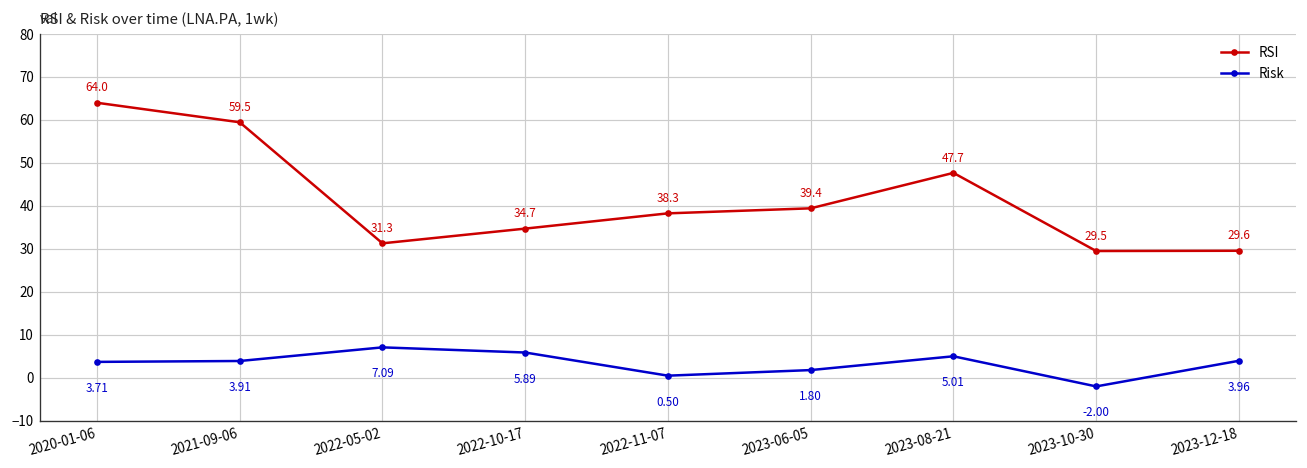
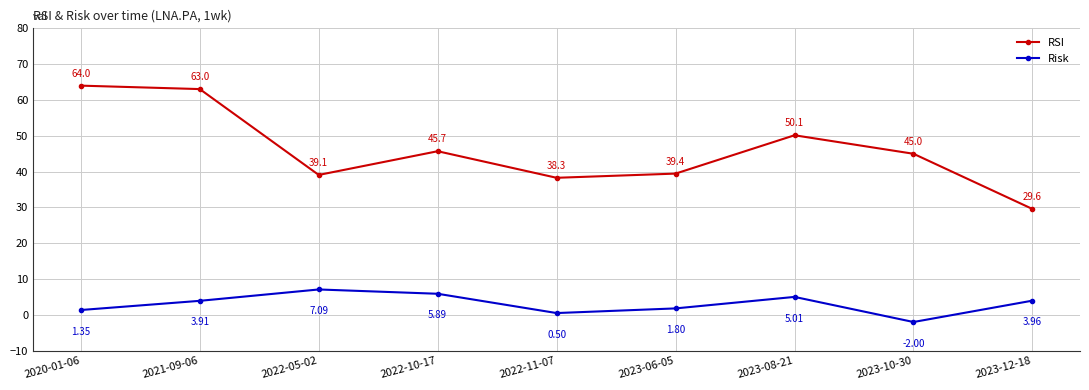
Risk, 2020-01-06: 3.71 -> 1.35
RSI, 2021-09-06: 59.5 -> 63.0
RSI, 2022-05-02: 31.3 -> 39.1
RSI, 2022-10-17: 34.7 -> 45.7
RSI, 2023-08-21: 47.7 -> 50.1
RSI, 2023-10-30: 29.5 -> 45.0
